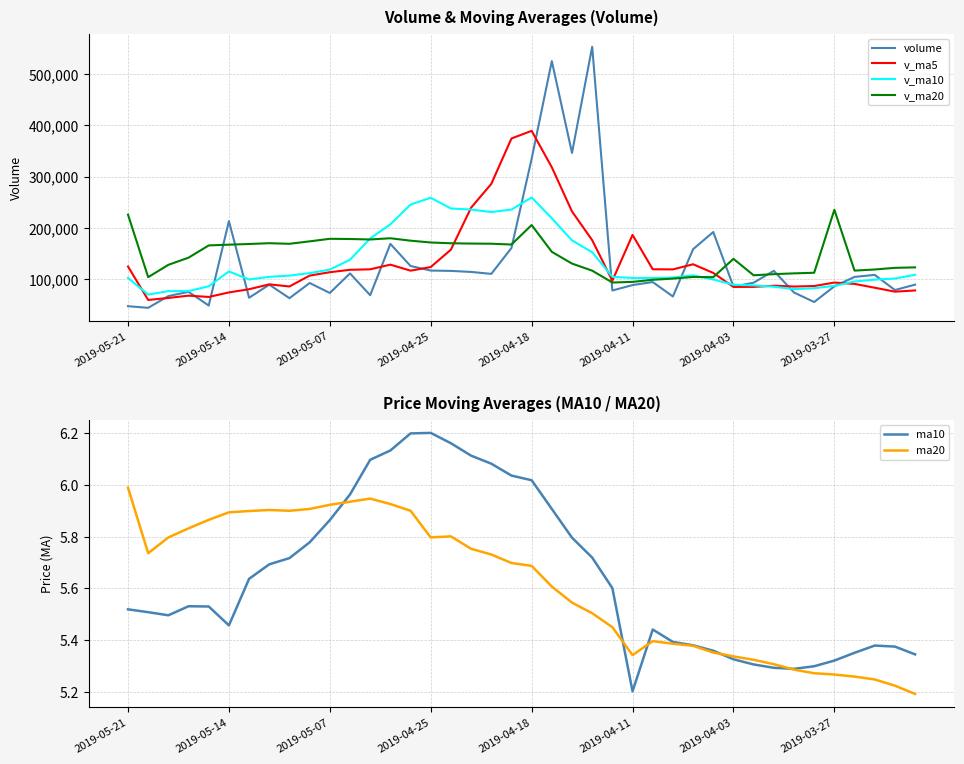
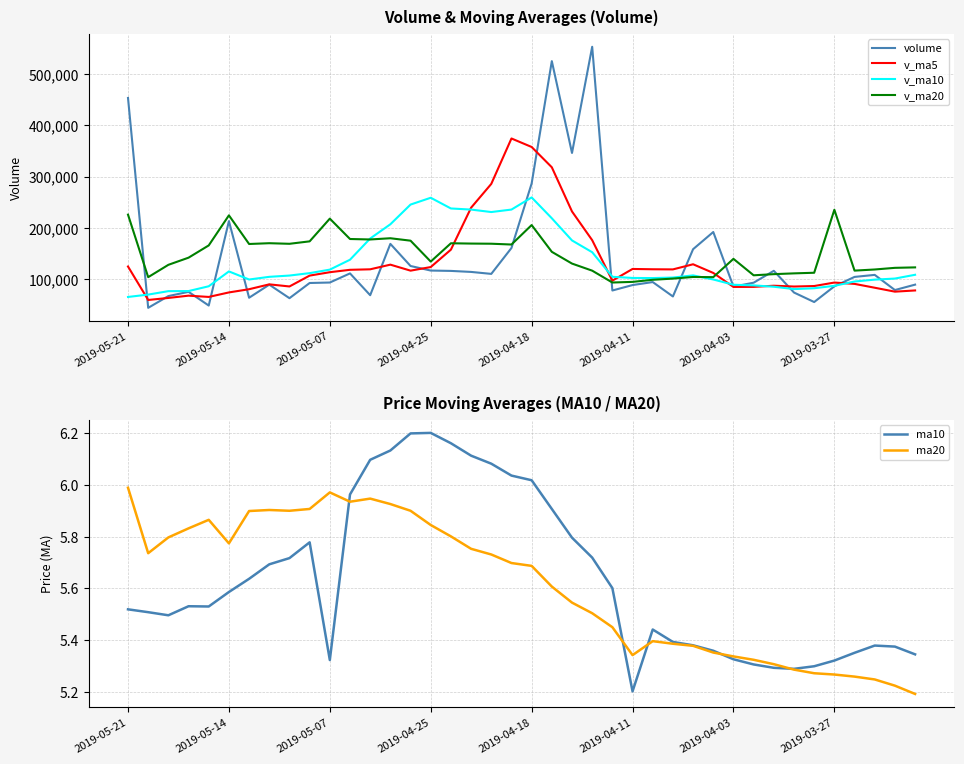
Volume & Moving Averages (Volume), volume, 2019-05-21: 50,000 -> 450,000
Volume & Moving Averages (Volume), v_ma10, 2019-05-21: 100,000 -> 70,000
Volume & Moving Averages (Volume), v_ma20, 2019-05-14: 170,000 -> 220,000
Volume & Moving Averages (Volume), volume, 2019-05-07: 70,000 -> 90,000
Volume & Moving Averages (Volume), v_ma20, 2019-05-07: 180,000 -> 220,000
Volume & Moving Averages (Volume), v_ma20, 2019-04-25: 170,000 -> 130,000
Volume & Moving Averages (Volume), volume, 2019-04-18: 340,000 -> 290,000
Volume & Moving Averages (Volume), v_ma5, 2019-04-18: 390,000 -> 360,000
Volume & Moving Averages (Volume), v_ma5, 2019-04-11: 190,000 -> 120,000
Price Moving Averages (MA10 / MA20), ma10, 2019-05-14: 5.46 -> 5.59
Price Moving Averages (MA10 / MA20), ma20, 2019-05-14: 5.89 -> 5.77
Price Moving Averages (MA10 / MA20), ma10, 2019-05-07: 5.86 -> 5.32
Price Moving Averages (MA10 / MA20), ma20, 2019-05-07: 5.92 -> 5.97
Price Moving Averages (MA10 / MA20), ma20, 2019-04-25: 5.80 -> 5.85
